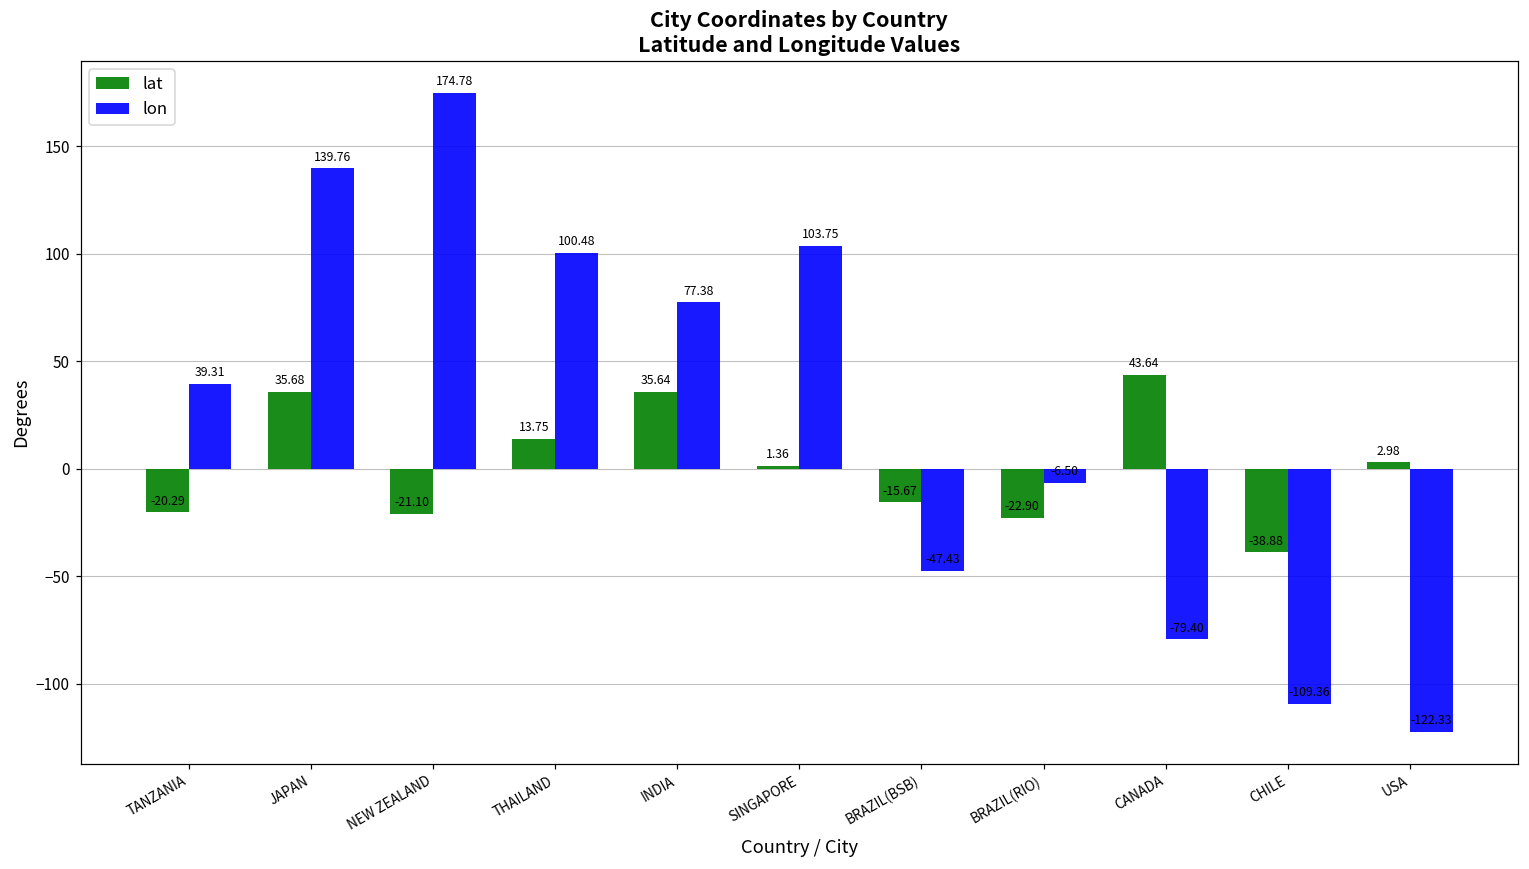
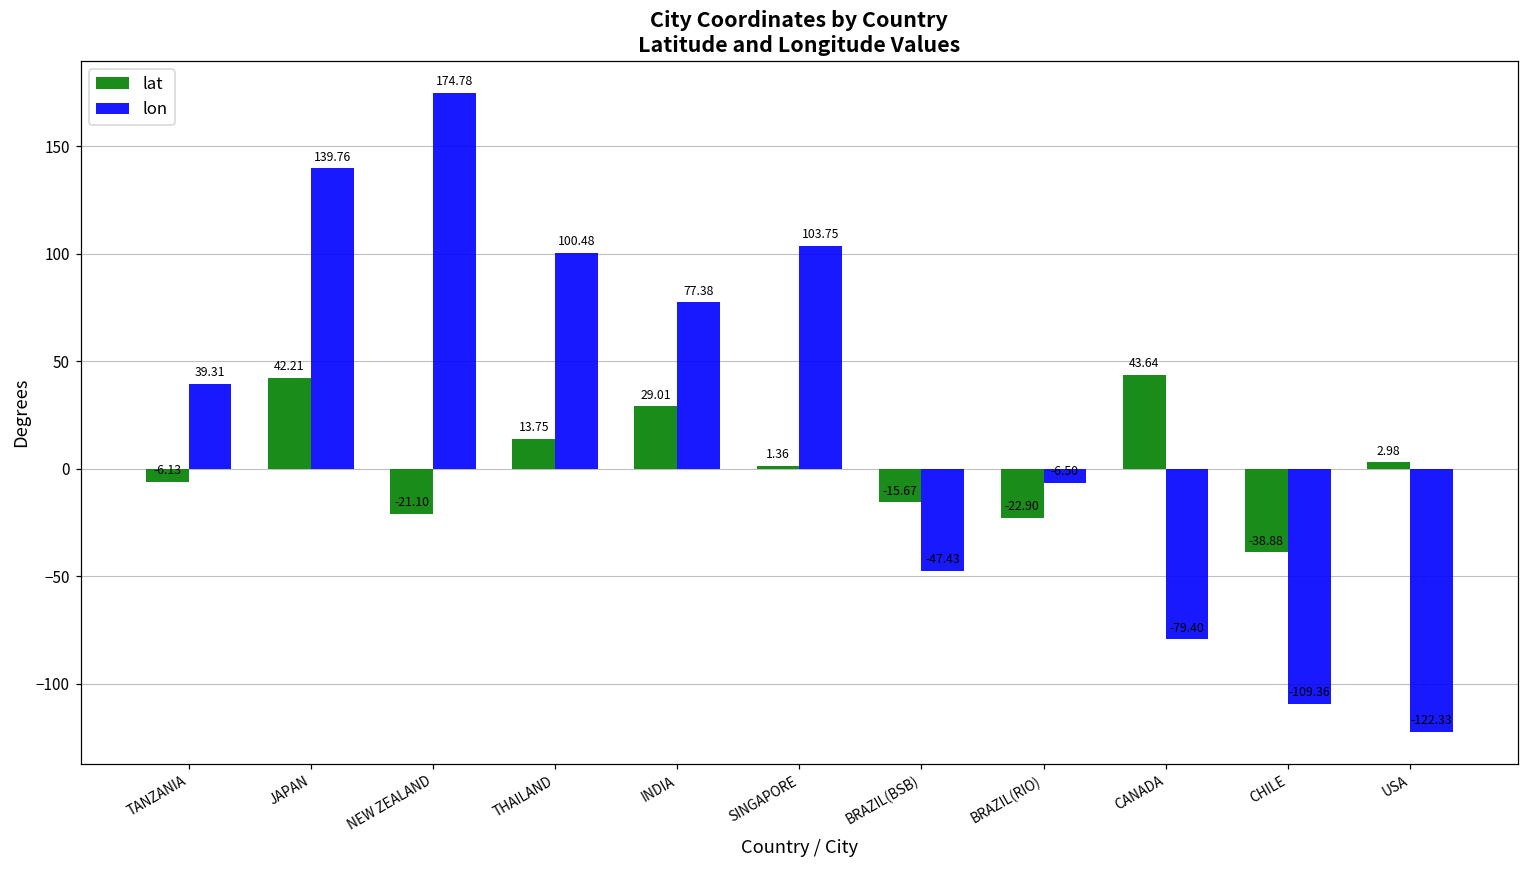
lat, TANZANIA: -20.29 -> -6.13
lat, JAPAN: 35.68 -> 42.21
lat, INDIA: 35.64 -> 29.01
